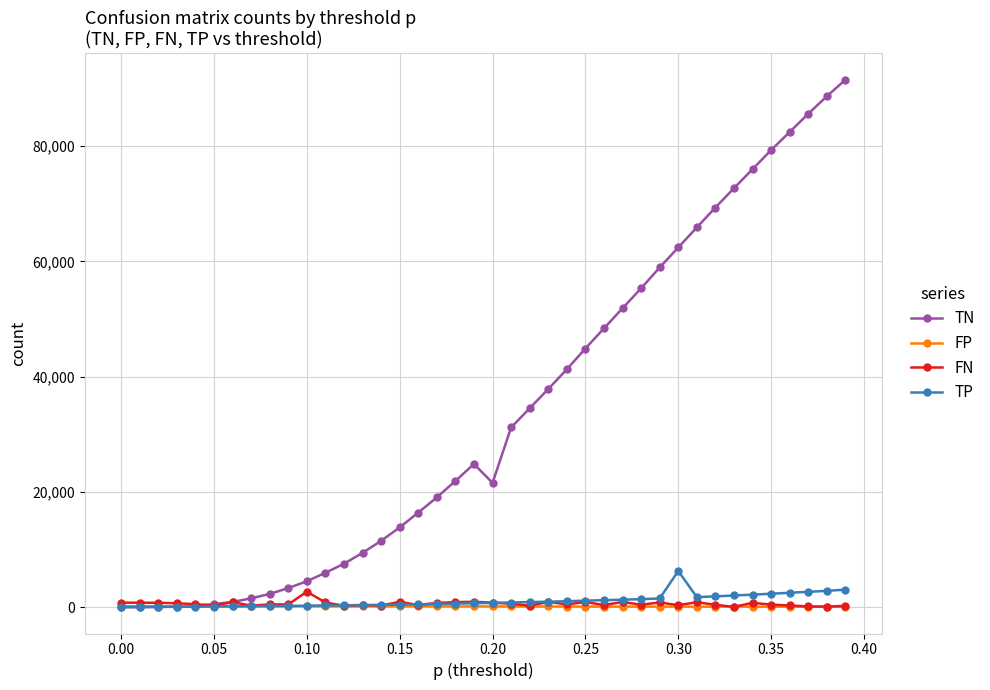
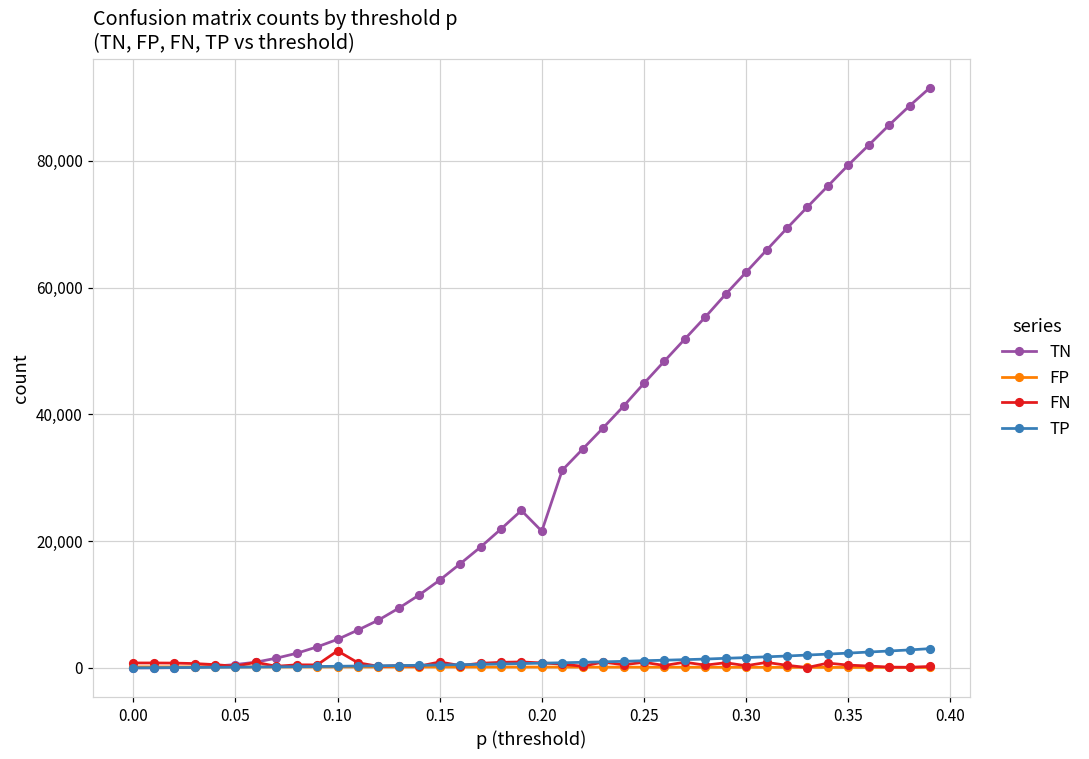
TP, 0.30: 6,000 -> 2,000
